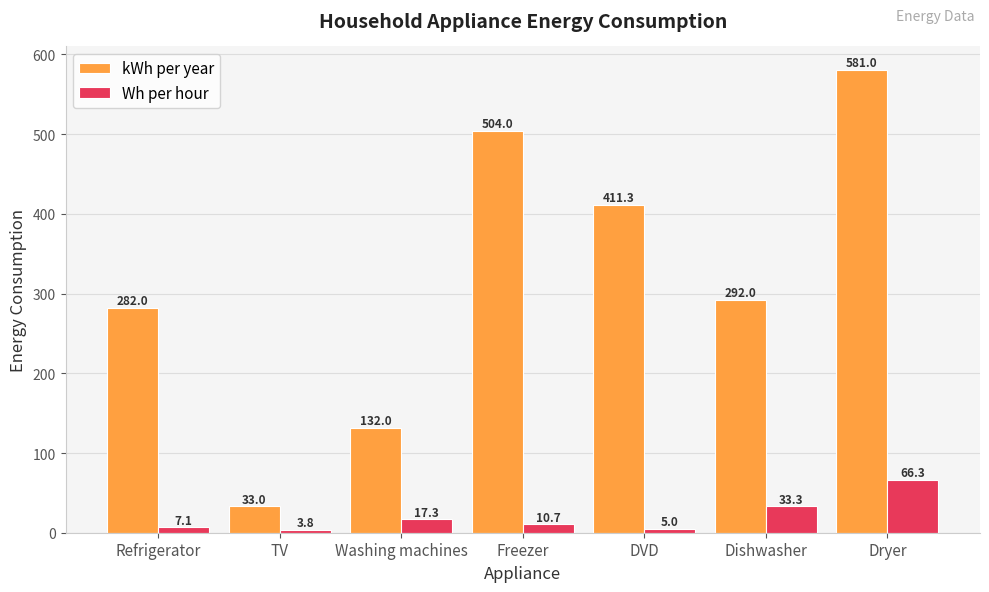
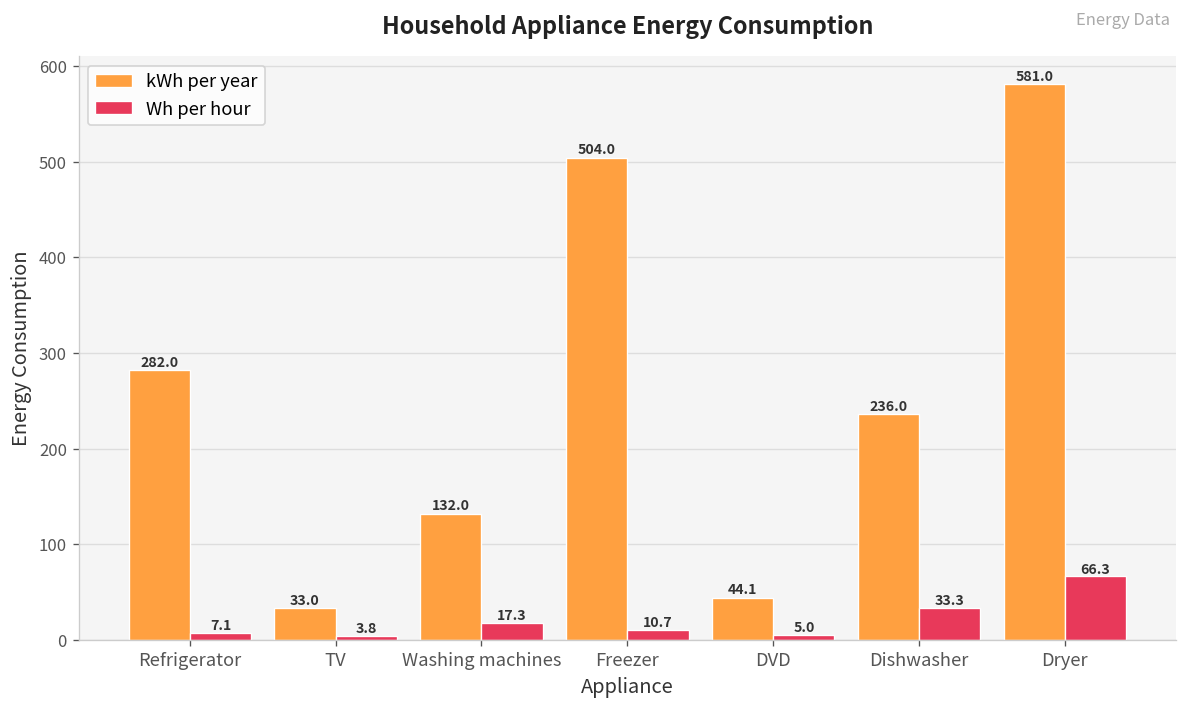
kWh per year, DVD: 411.3 -> 44.1
kWh per year, Dishwasher: 292.0 -> 236.0
